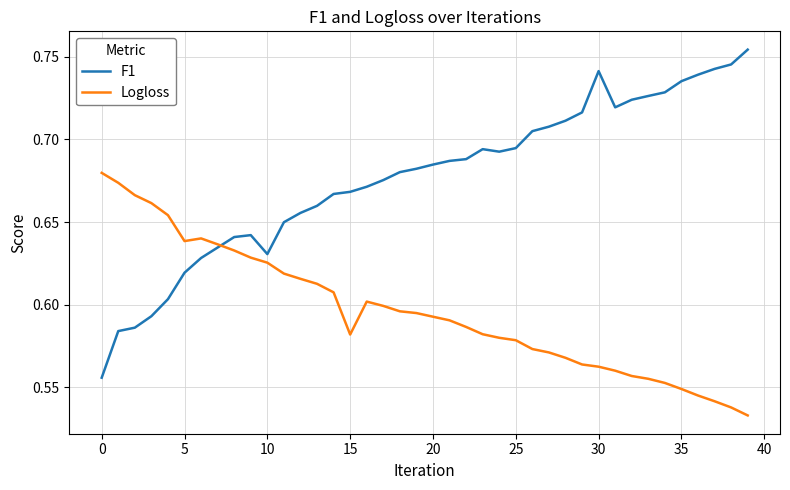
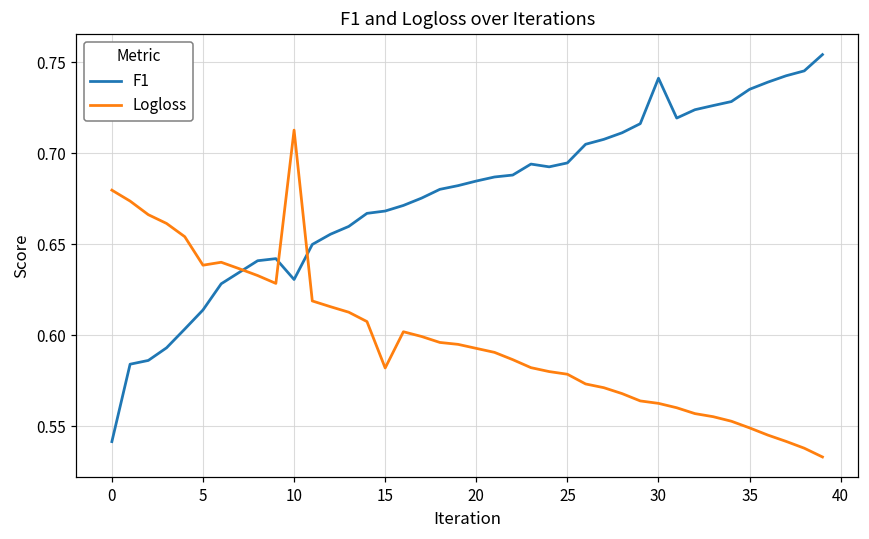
F1, 0: 0.556 -> 0.541
F1, 5: 0.619 -> 0.614
Logloss, 10: 0.625 -> 0.713
